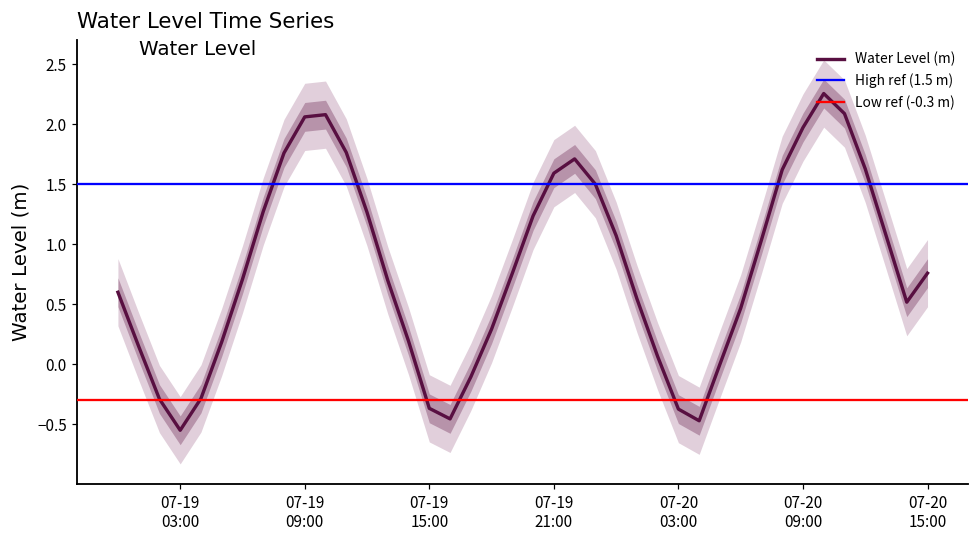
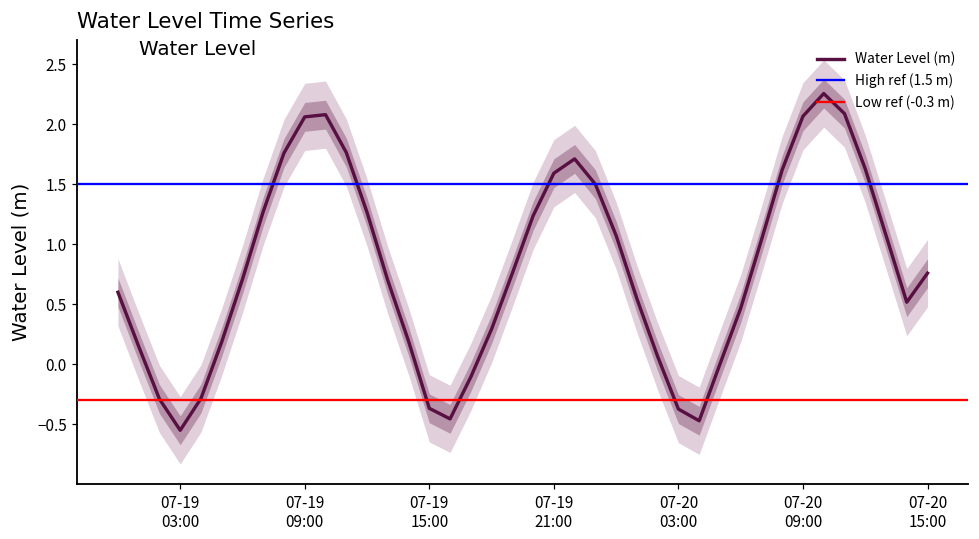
Water Level (m), 07-20 09:00: 1.97 -> 2.07
